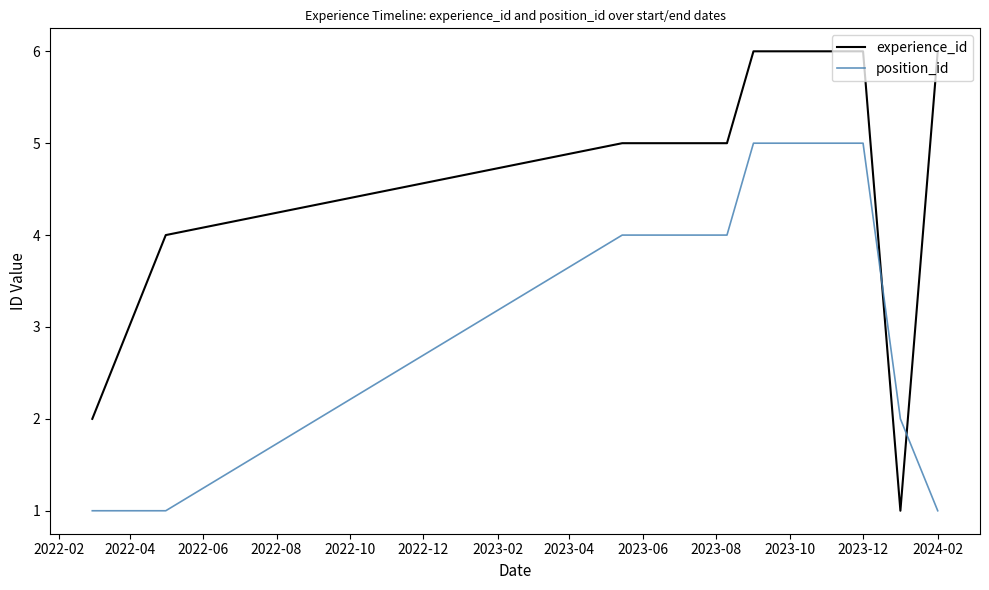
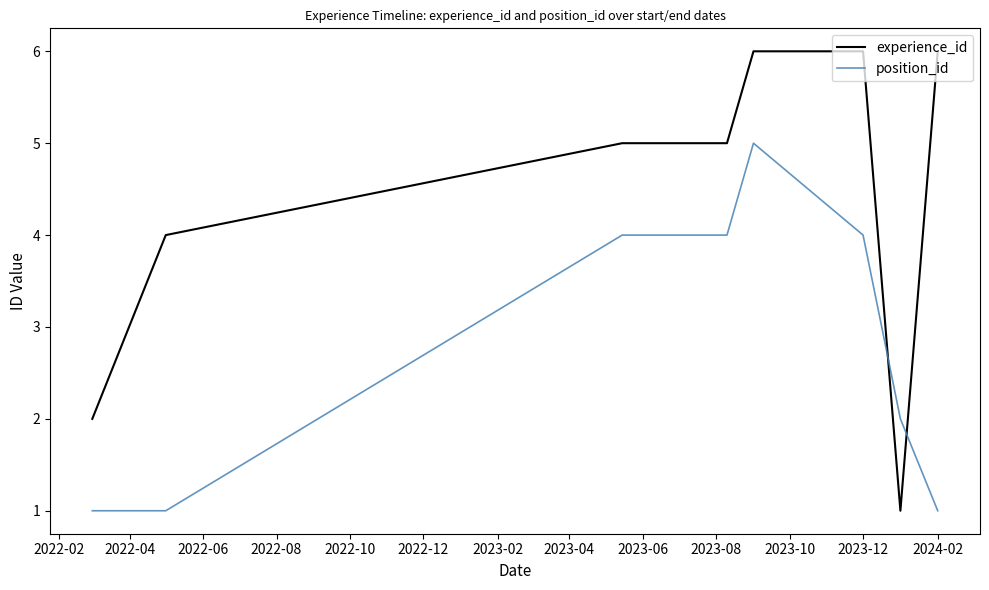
position_id, 2023-12: 5 -> 4
